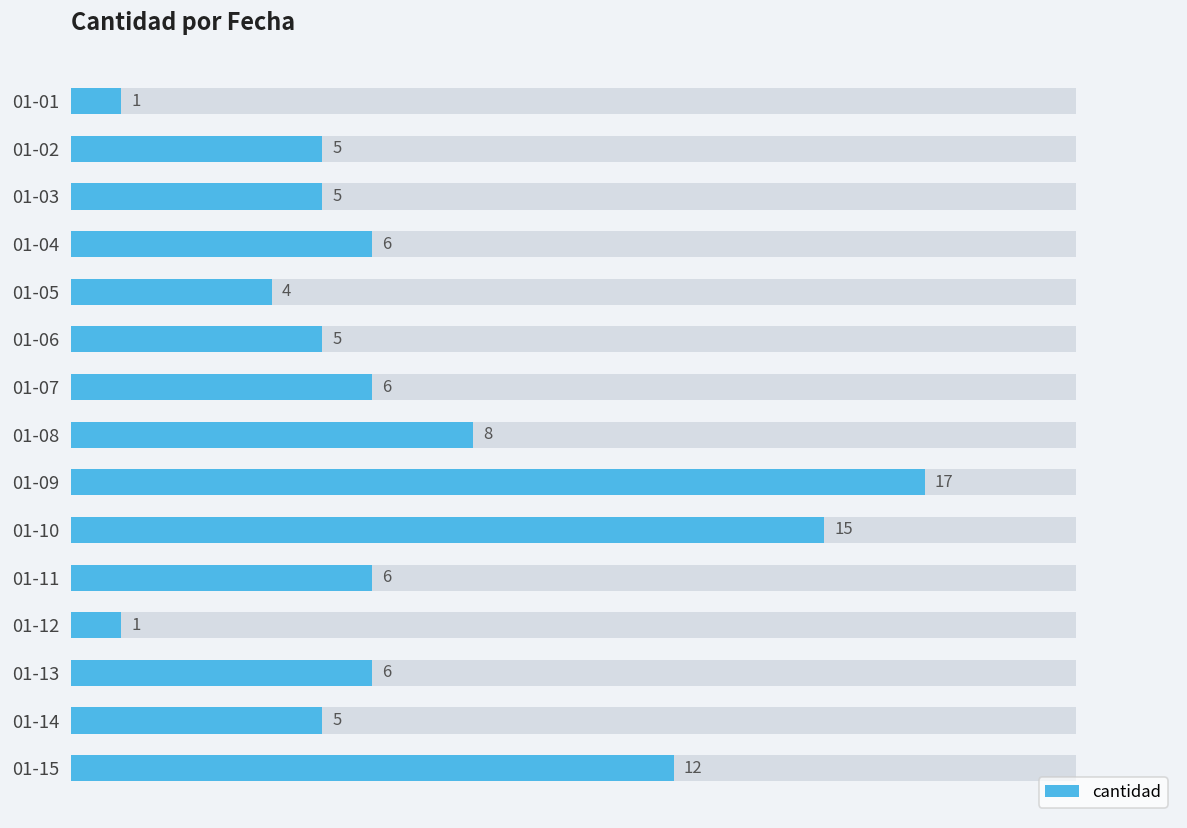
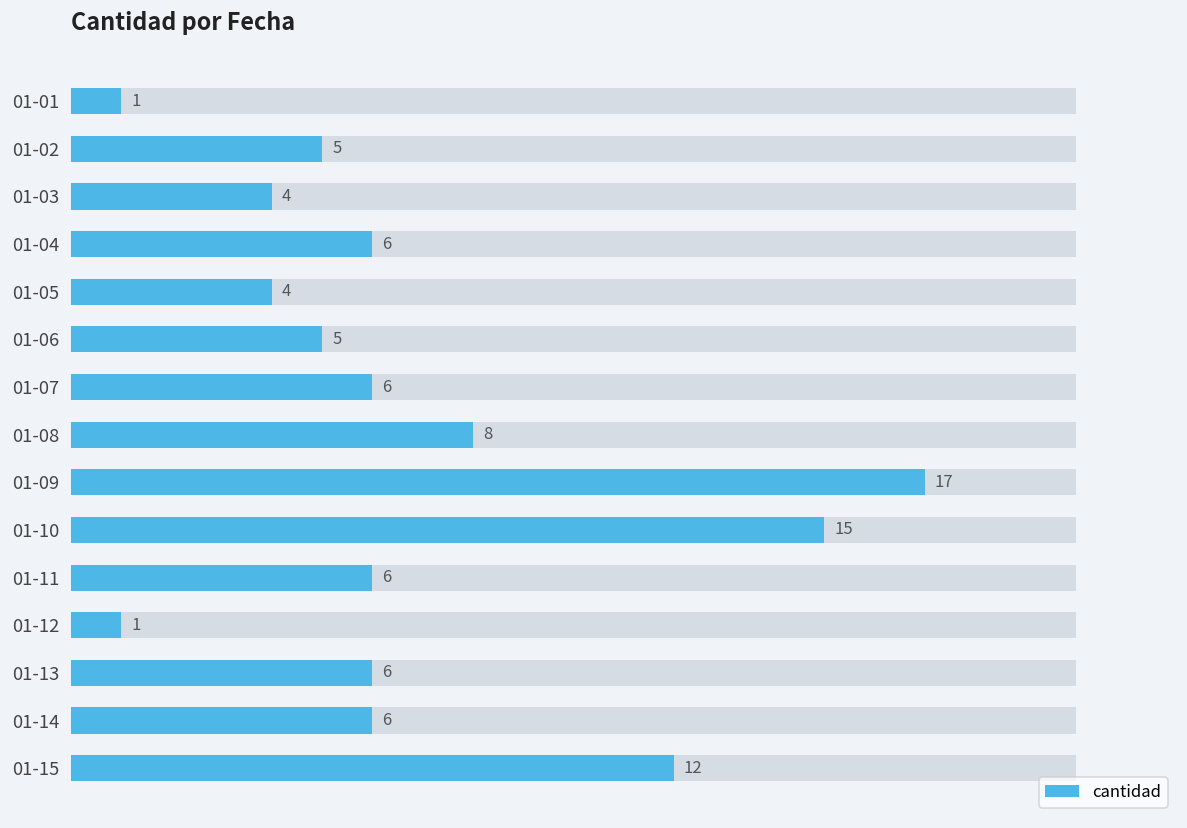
cantidad, 01-03: 5 -> 4
cantidad, 01-14: 5 -> 6
